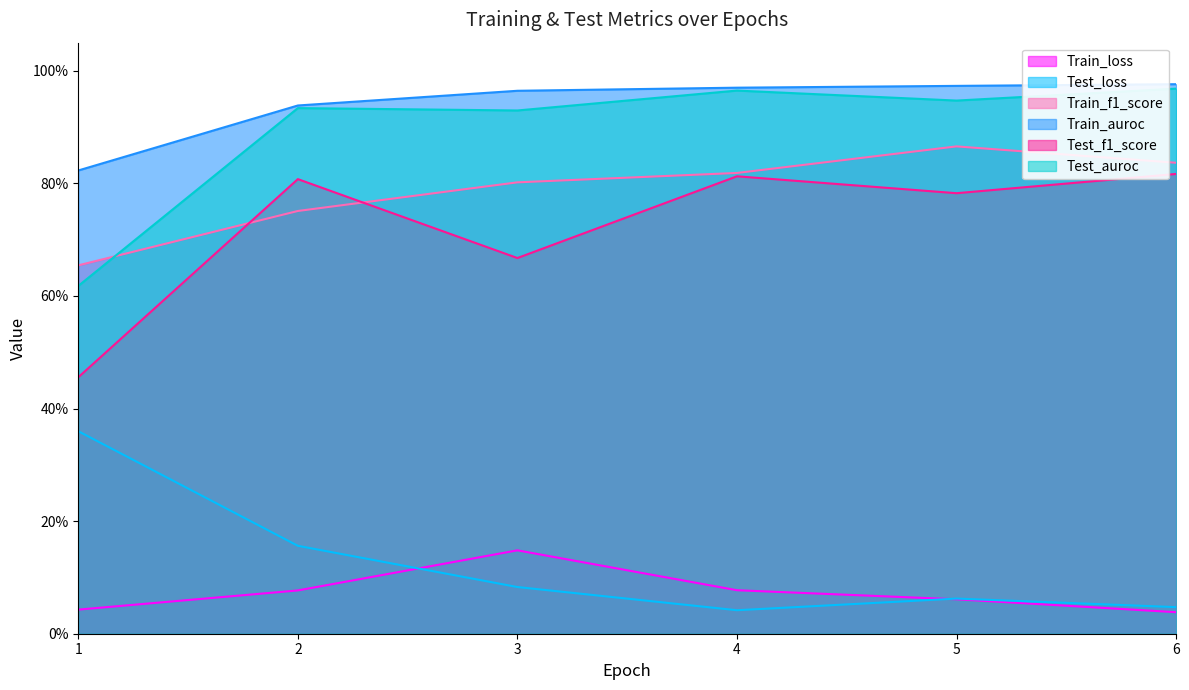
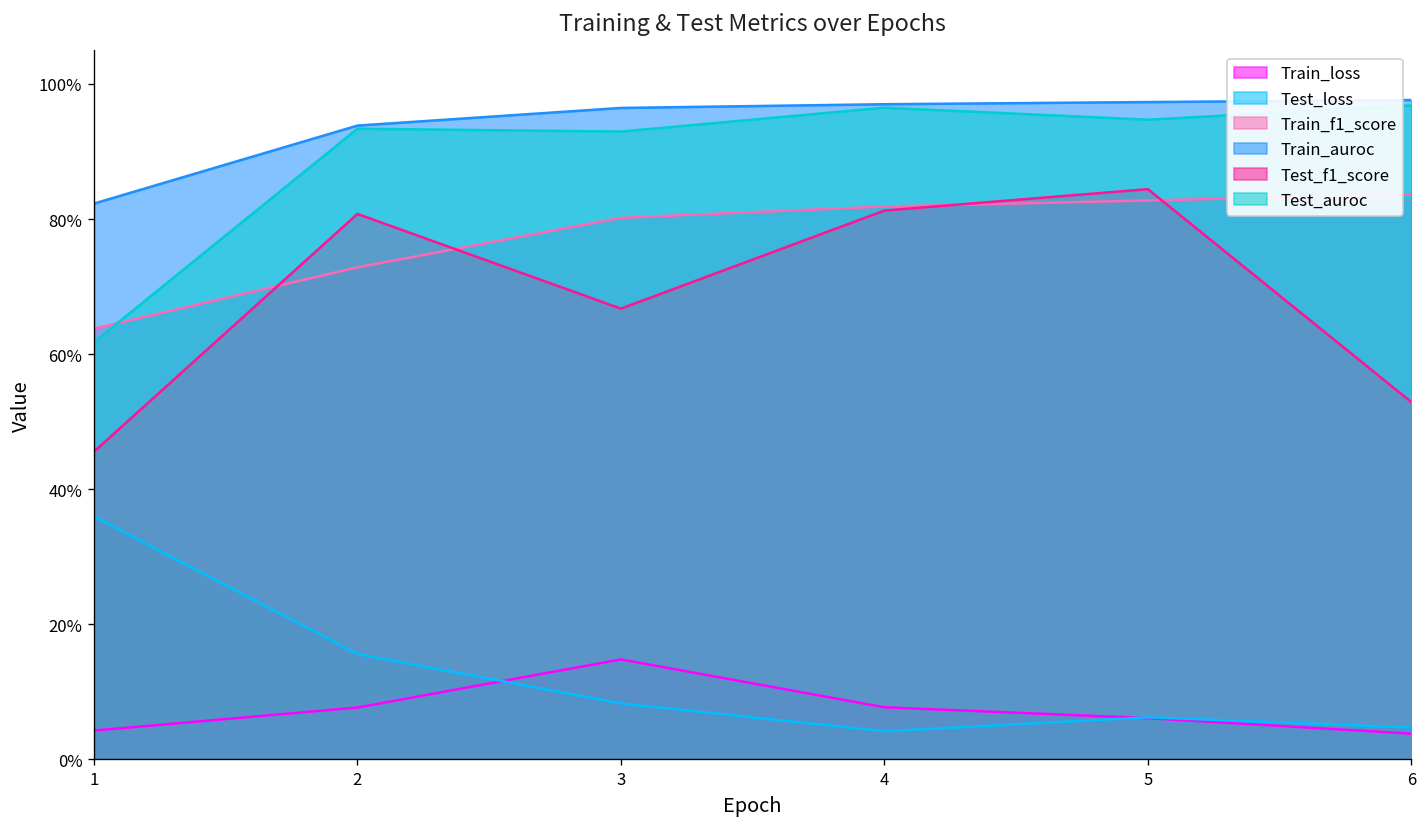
Train_f1_score, 1: 65% -> 64%
Train_f1_score, 2: 75% -> 73%
Train_f1_score, 5: 87% -> 83%
Test_f1_score, 5: 78% -> 84%
Test_f1_score, 6: 82% -> 53%
